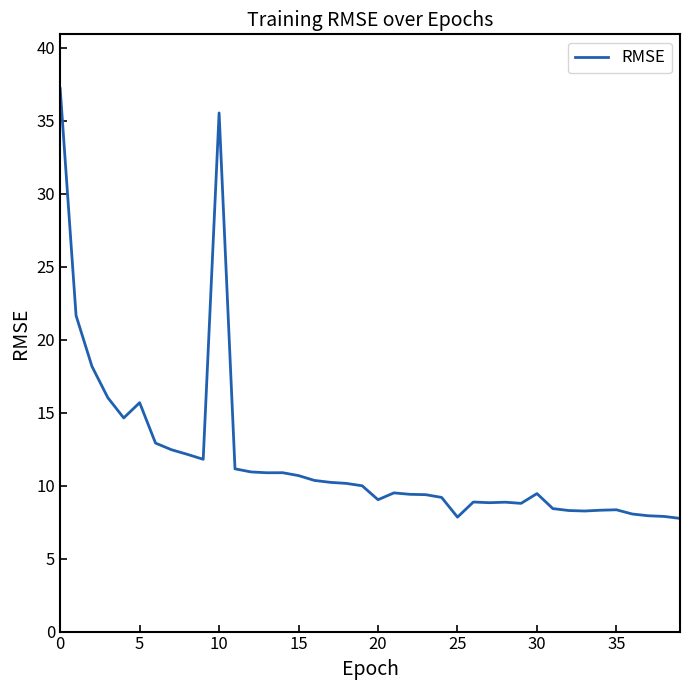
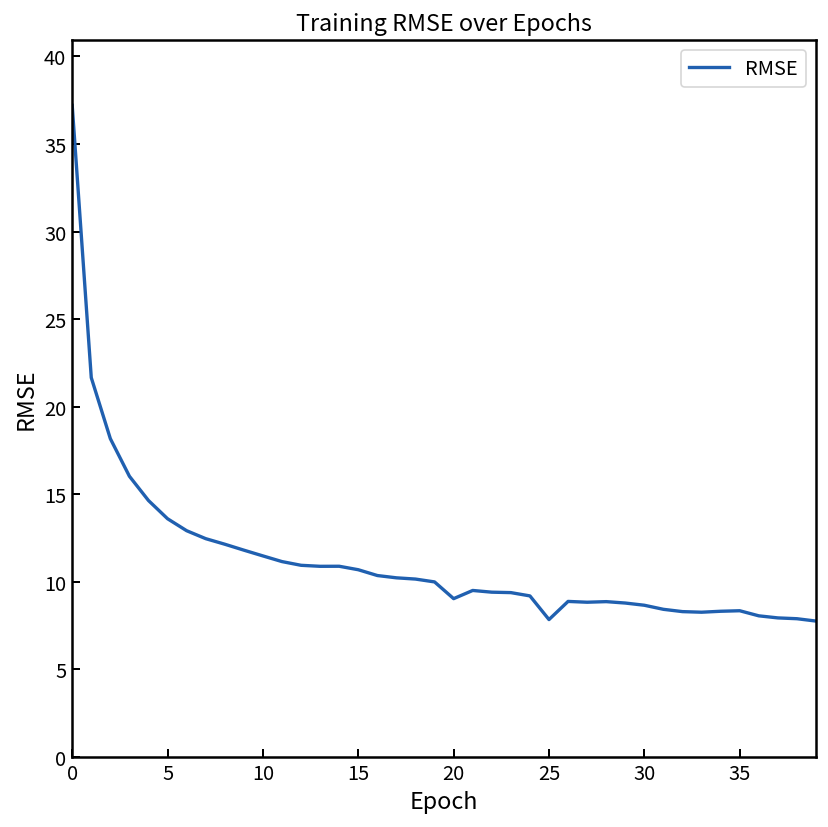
5: 15.7 -> 13.6
10: 35.5 -> 11.5
30: 9.5 -> 8.7
